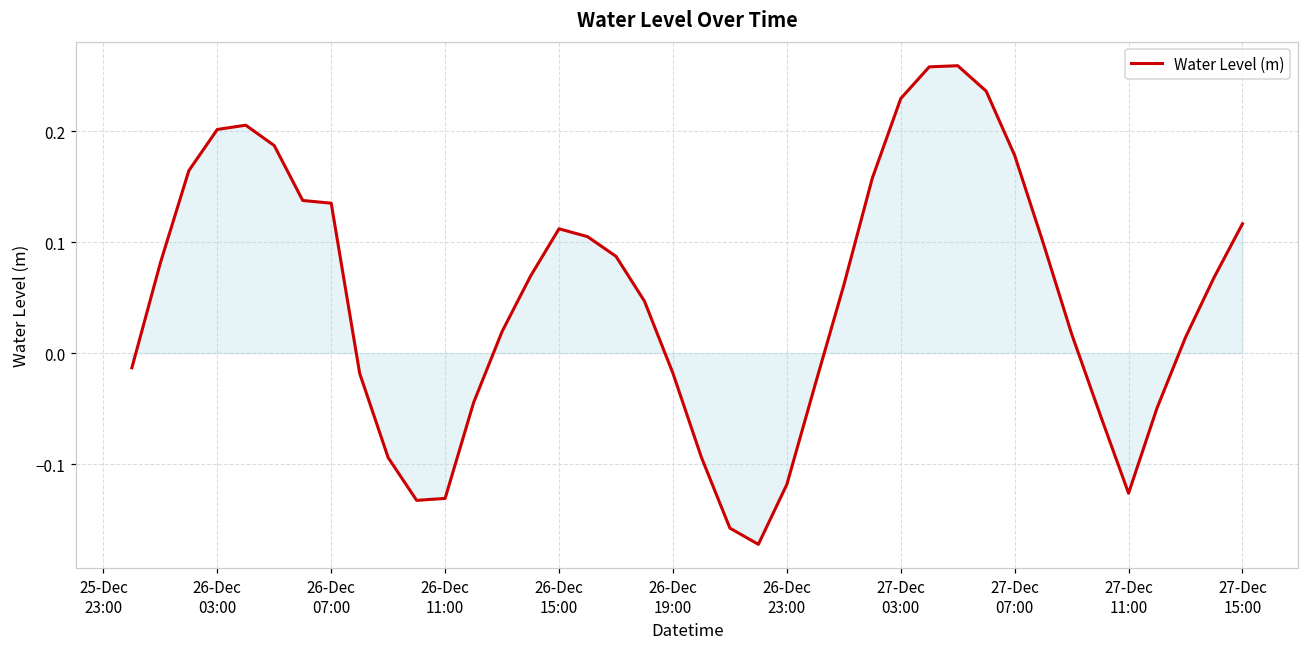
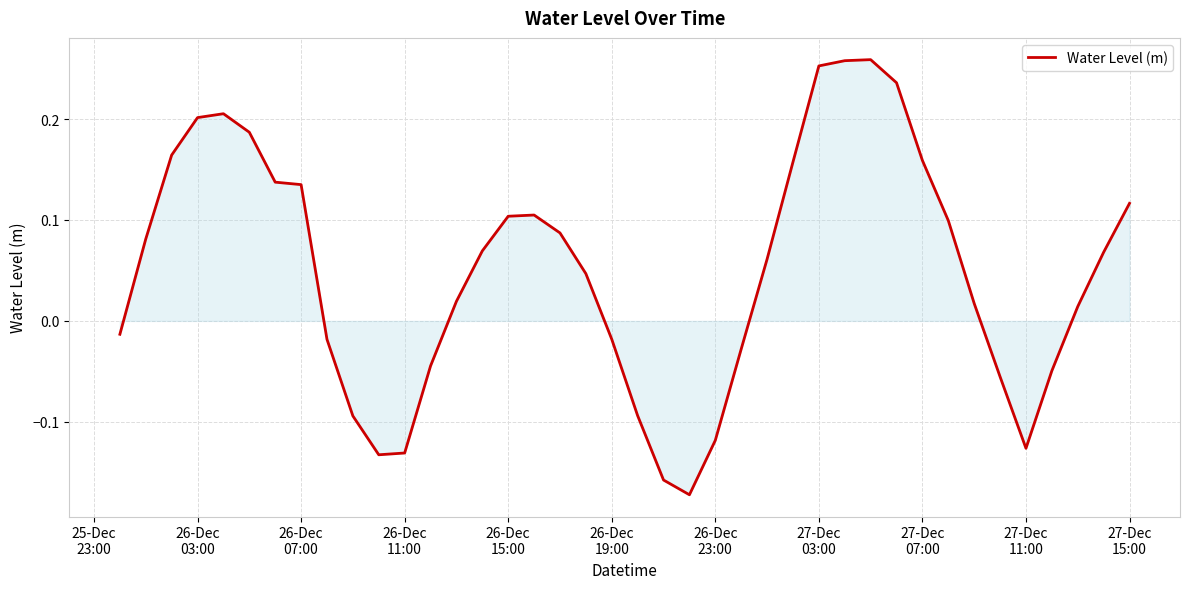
Water Level (m), 26-Dec 15:00: 0.112 -> 0.104
Water Level (m), 27-Dec 03:00: 0.229 -> 0.253
Water Level (m), 27-Dec 07:00: 0.178 -> 0.159
